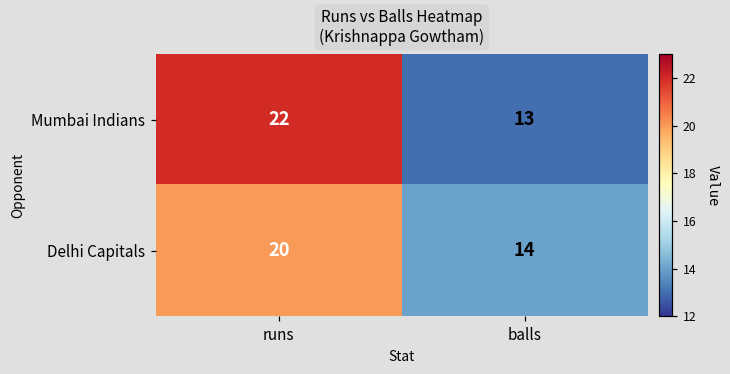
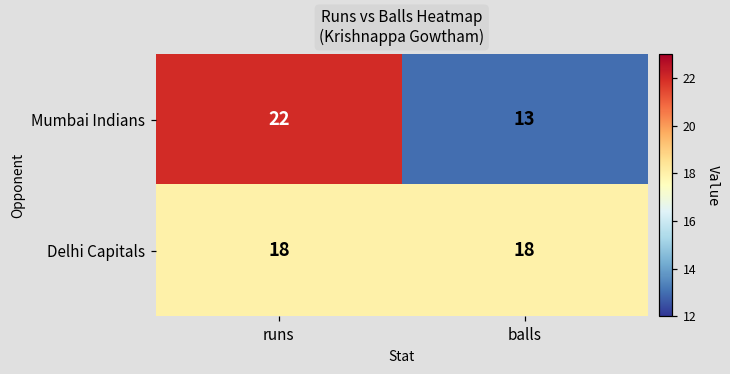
Delhi Capitals, runs: 20 -> 18
Delhi Capitals, balls: 14 -> 18
